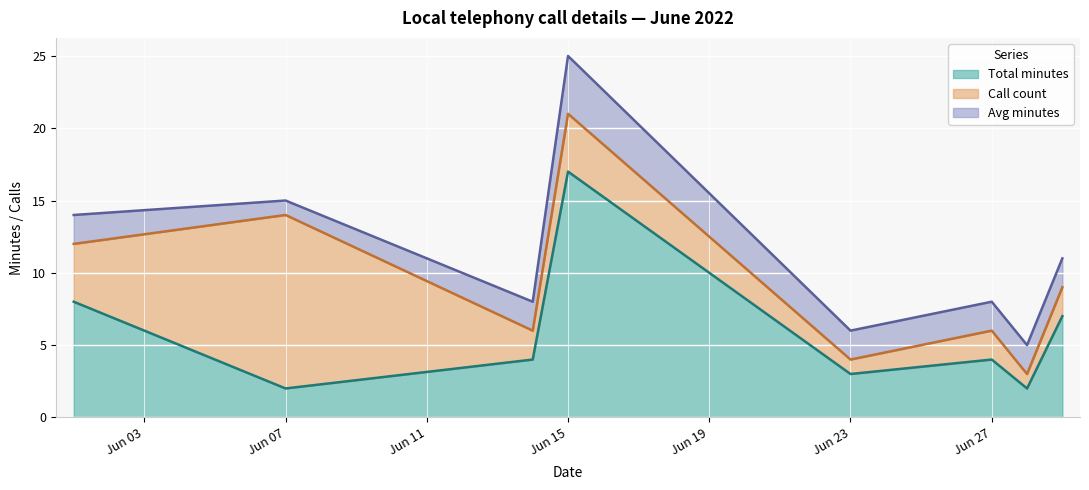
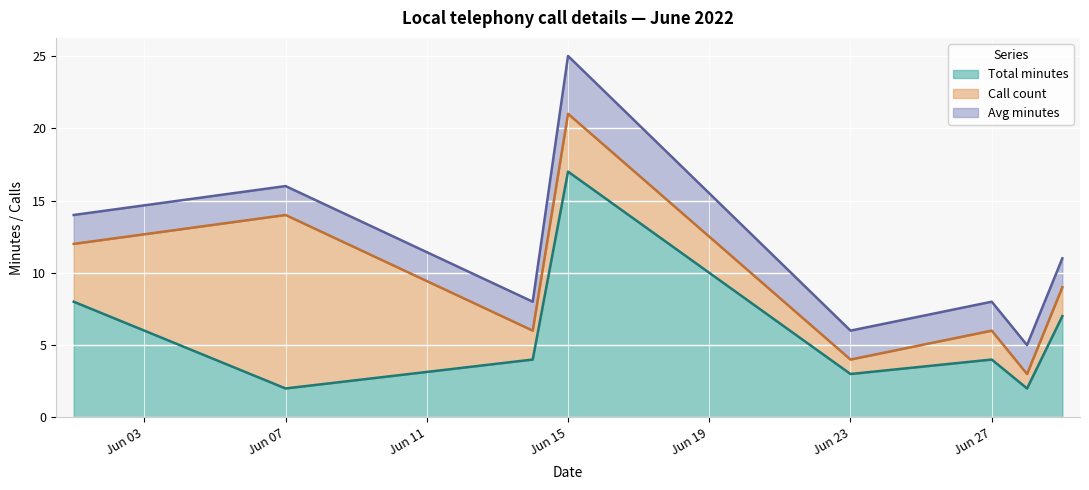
Avg minutes, Jun 07: 1 -> 2
